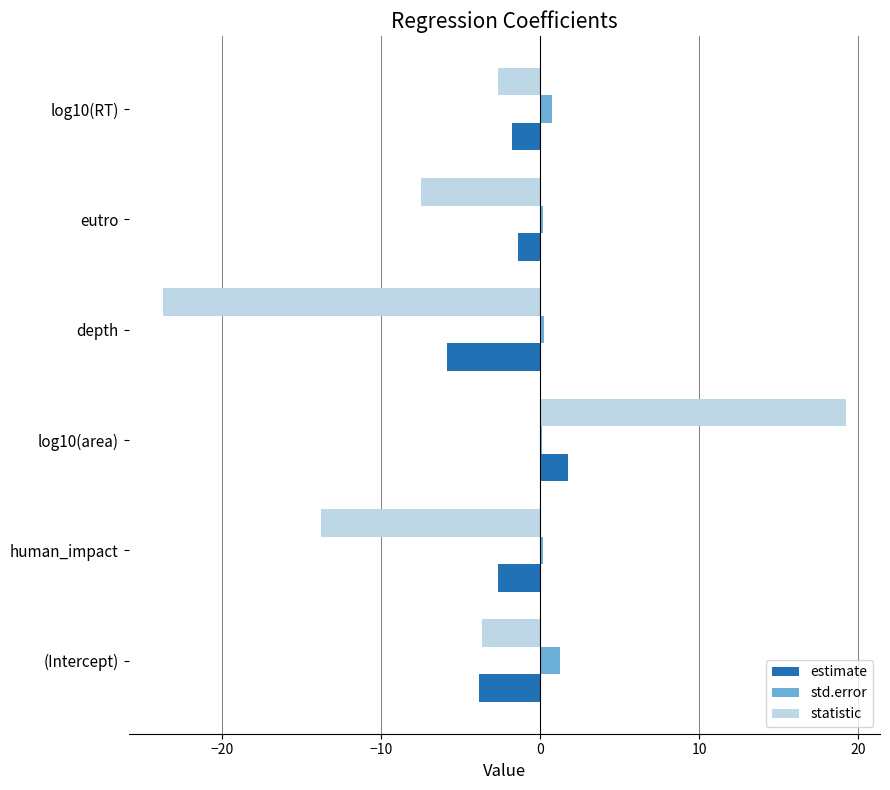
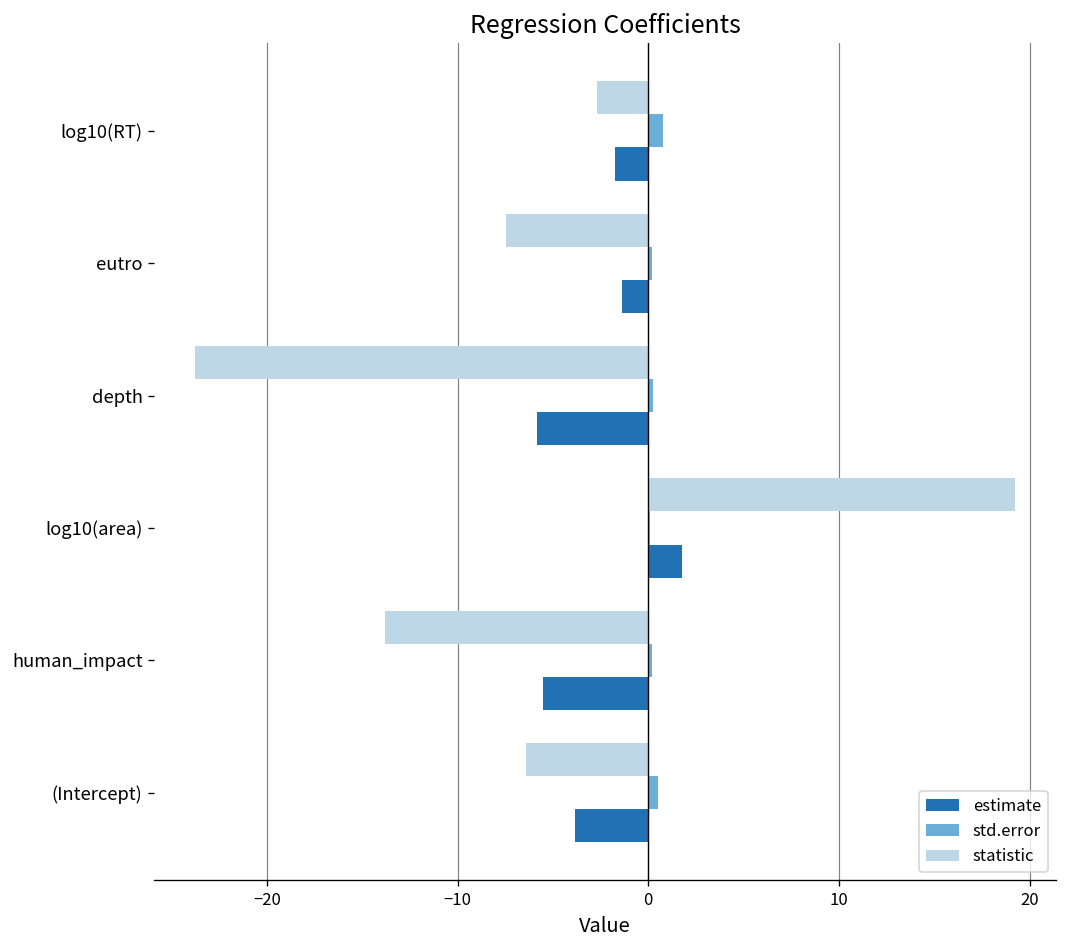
estimate, human_impact: -2.7 -> -5.5
statistic, (Intercept): -3.6 -> -6.4
std.error, (Intercept): 1.2 -> 0.5
